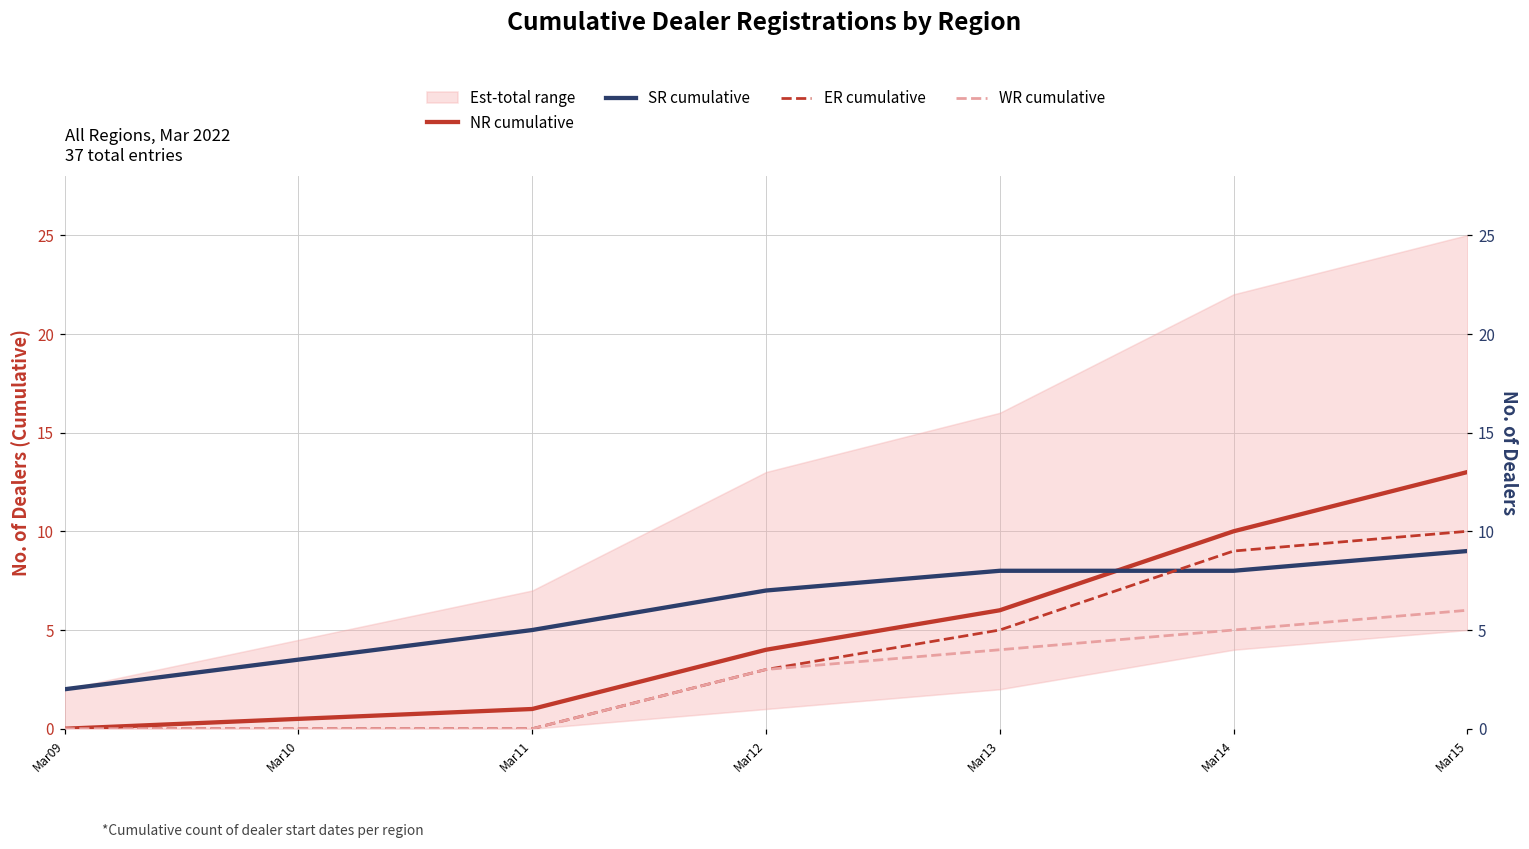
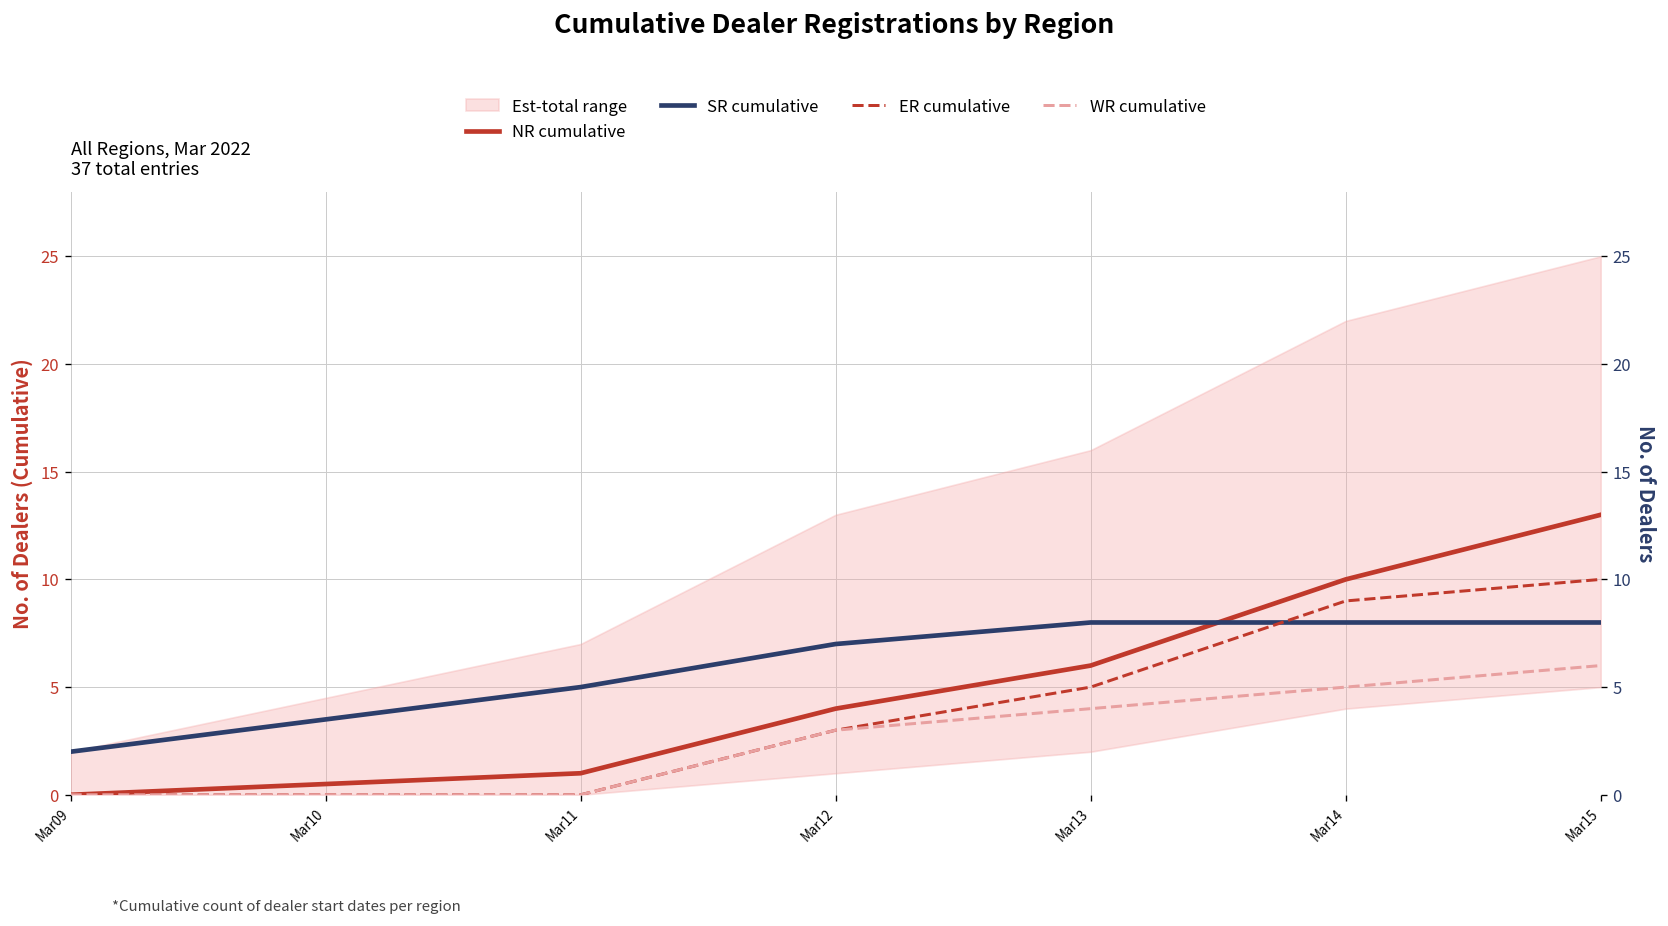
SR cumulative, Mar15: 9 -> 8
